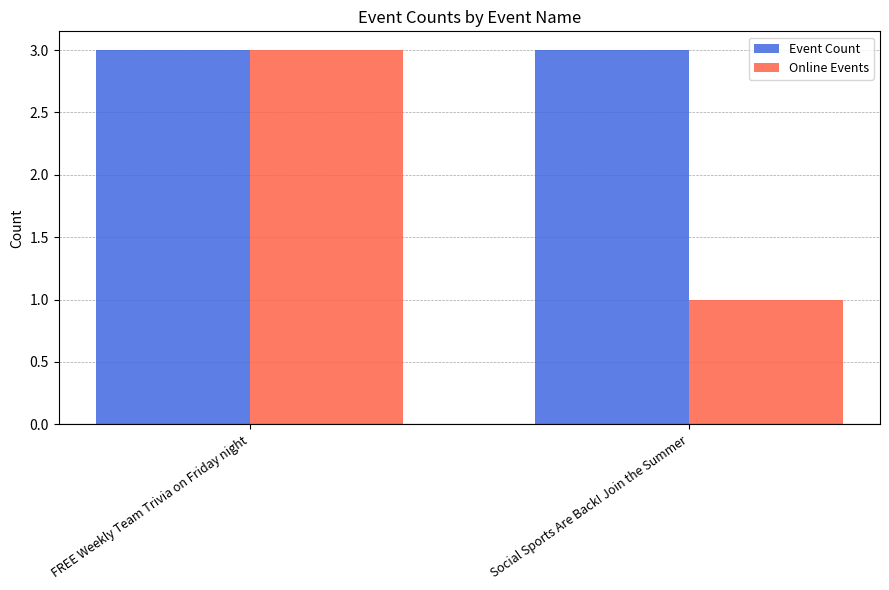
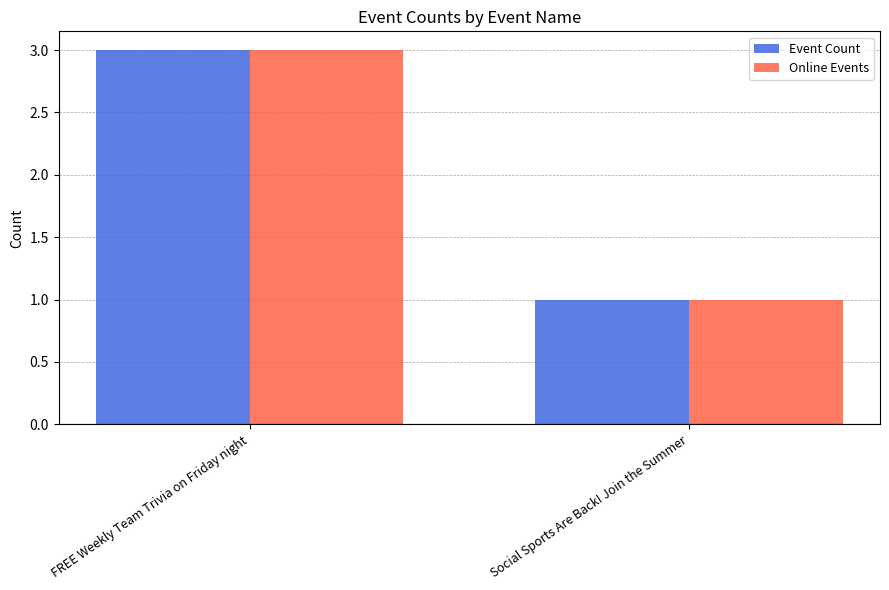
Event Count, Social Sports Are Back! Join the Summer: 3 -> 1
